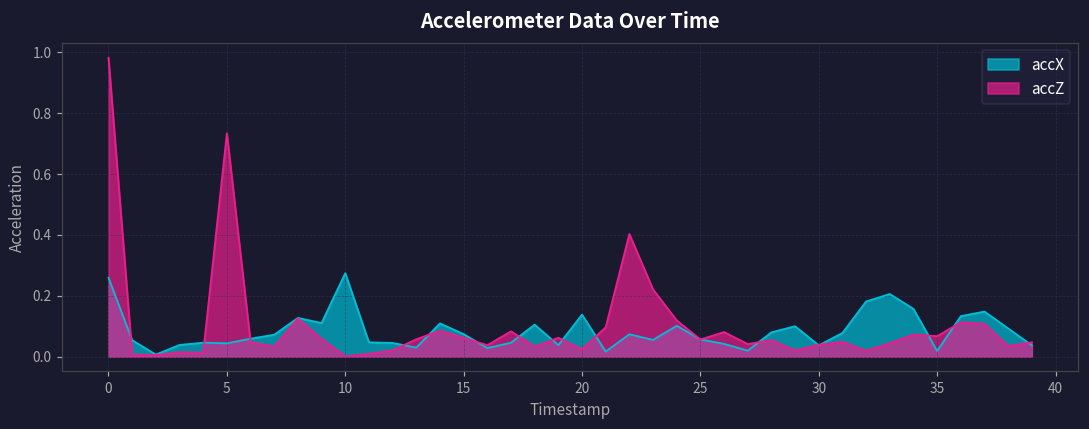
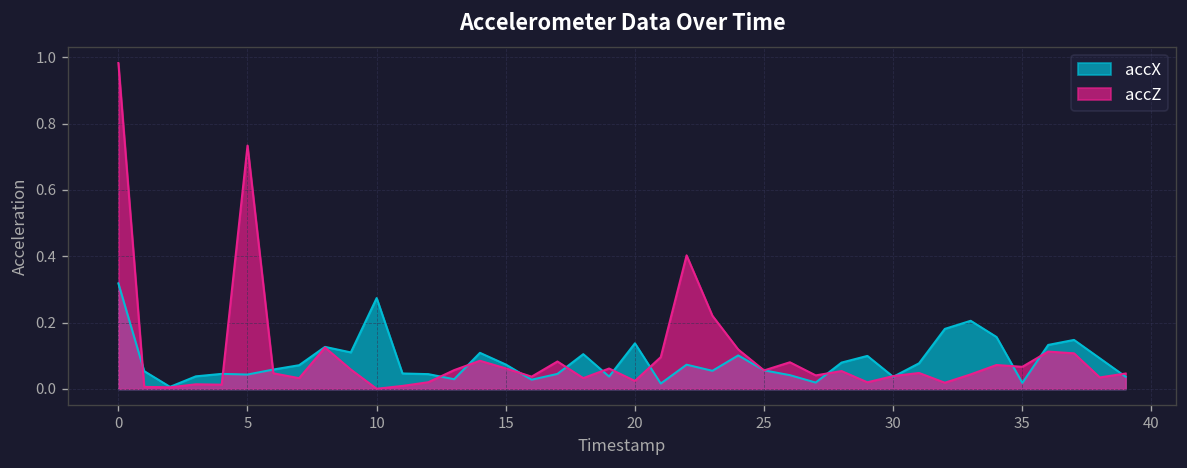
accX, 0: 0.26 -> 0.32
